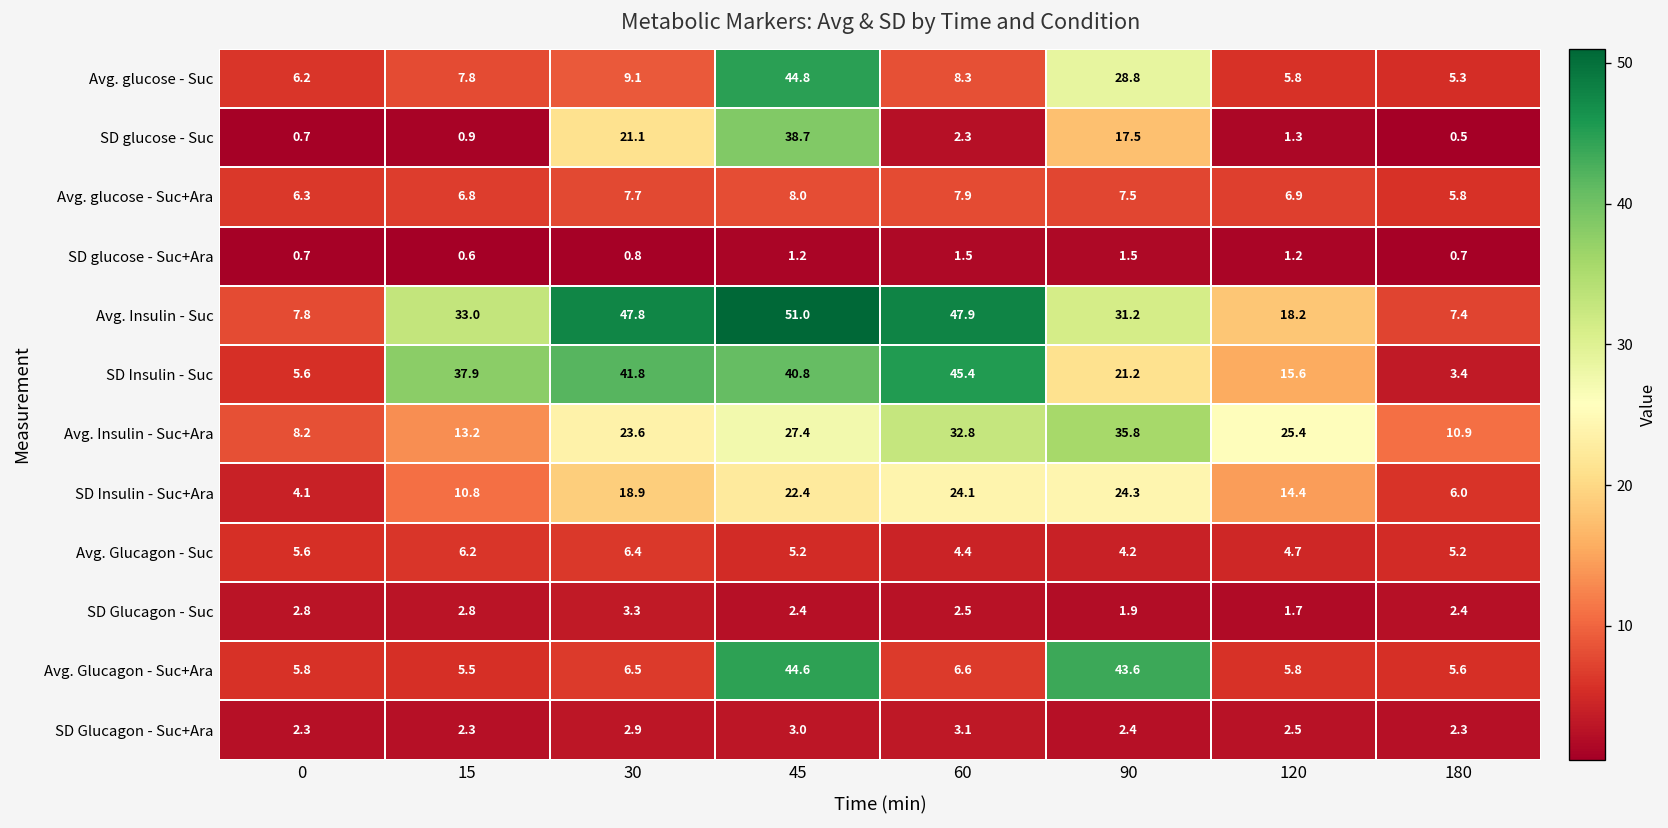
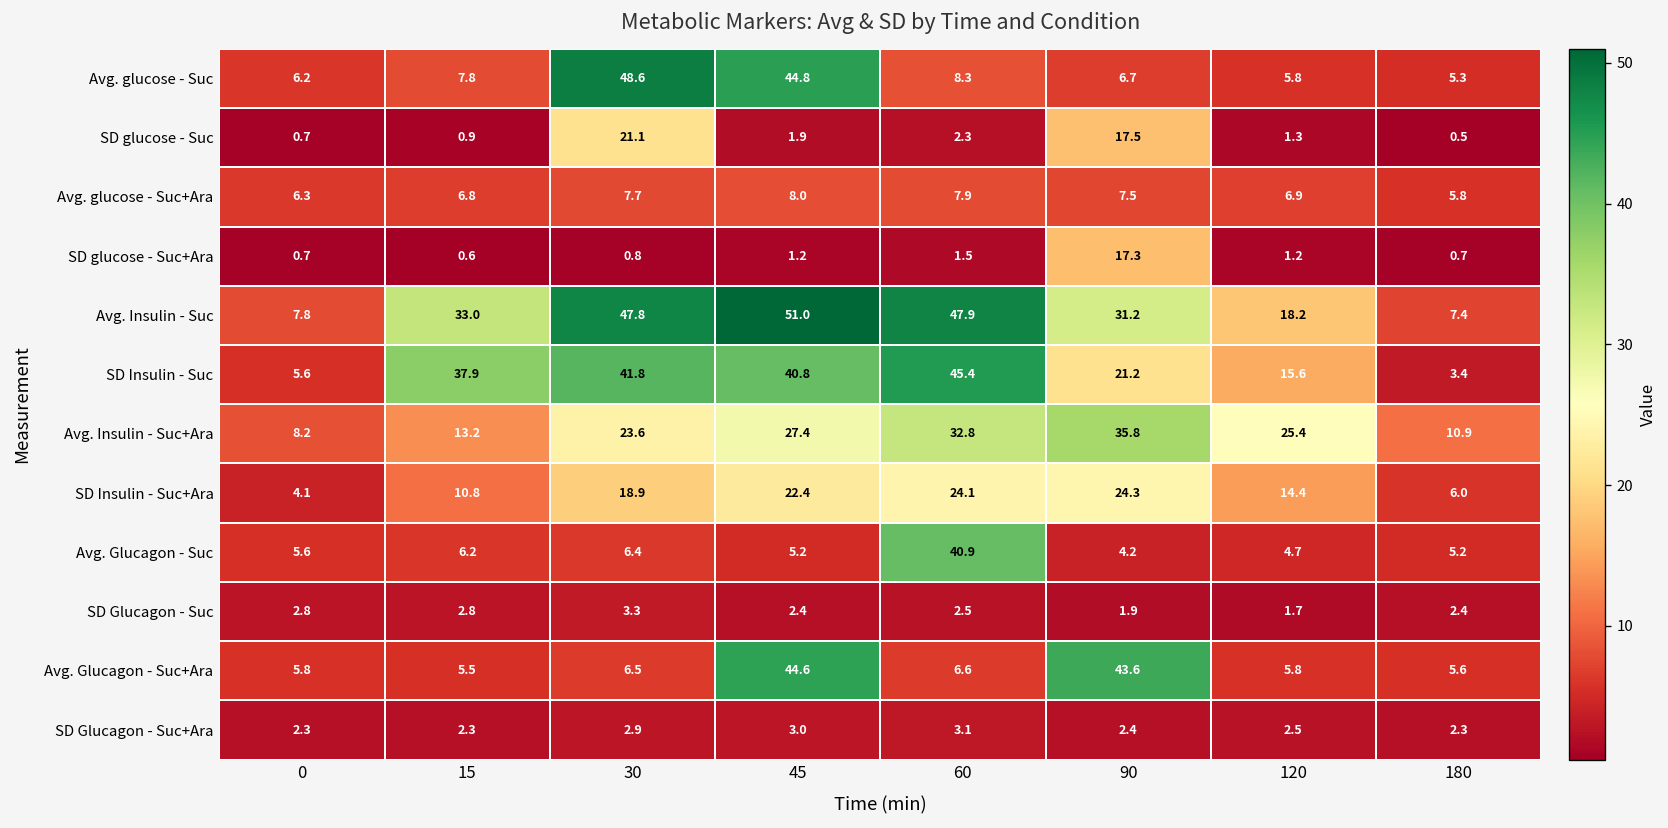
Avg. glucose - Suc, 30: 9.1 -> 48.6
Avg. glucose - Suc, 90: 28.8 -> 6.7
SD glucose - Suc, 45: 38.7 -> 1.9
SD glucose - Suc+Ara, 90: 1.5 -> 17.3
Avg. Glucagon - Suc, 60: 4.4 -> 40.9
